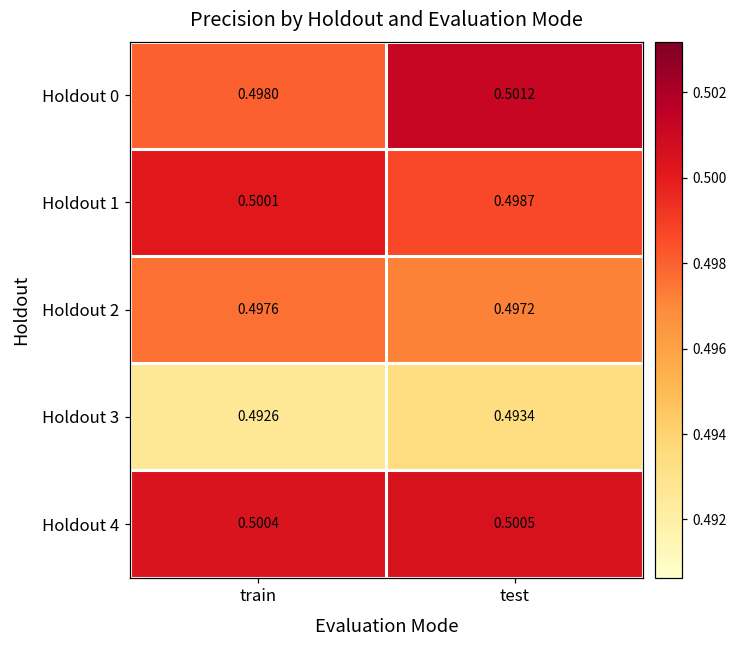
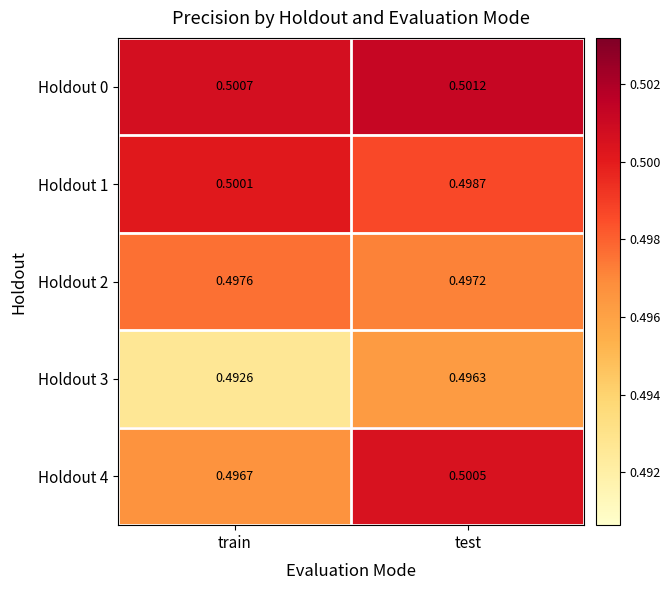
Holdout 0, train: 0.4980 -> 0.5007
Holdout 3, test: 0.4934 -> 0.4963
Holdout 4, train: 0.5004 -> 0.4967
